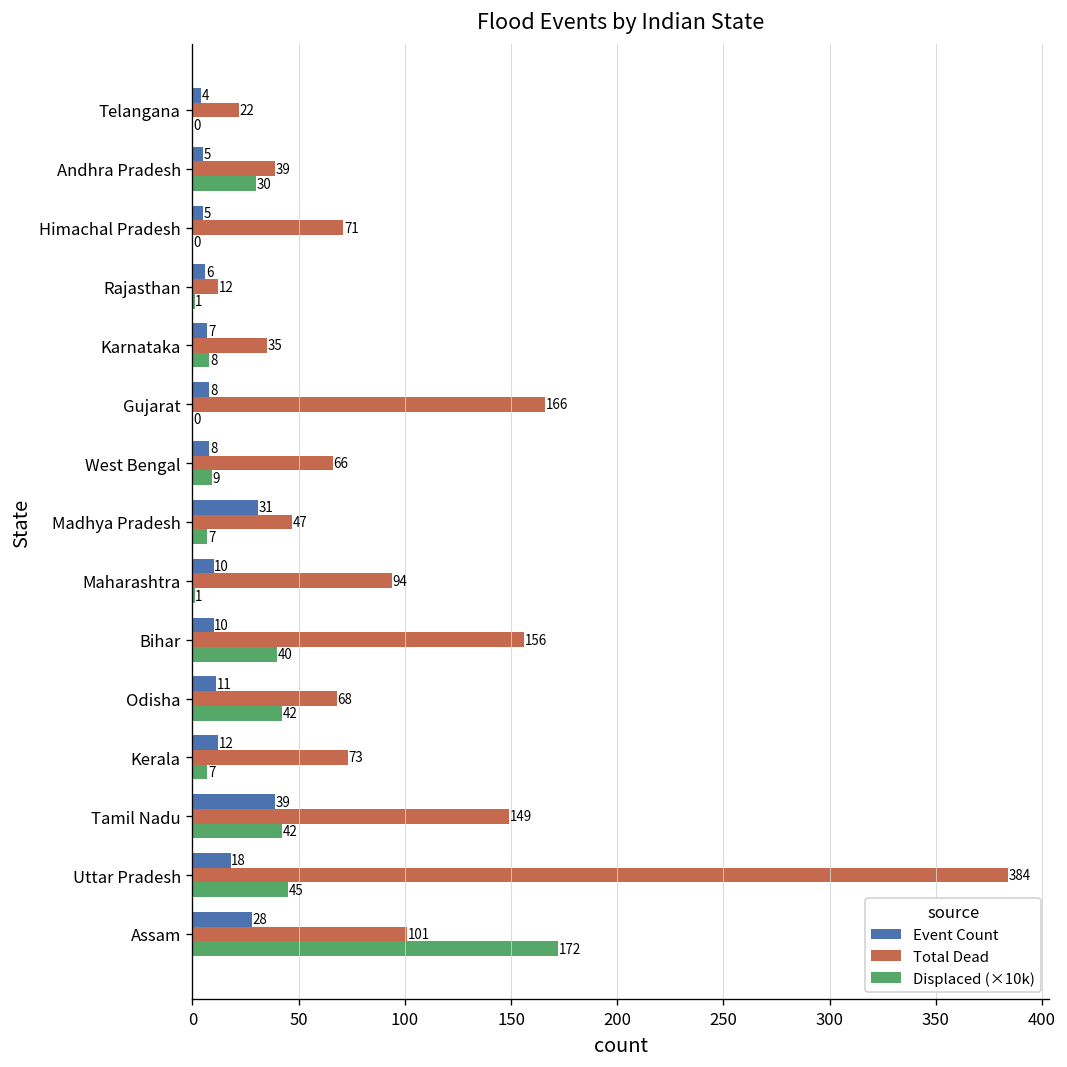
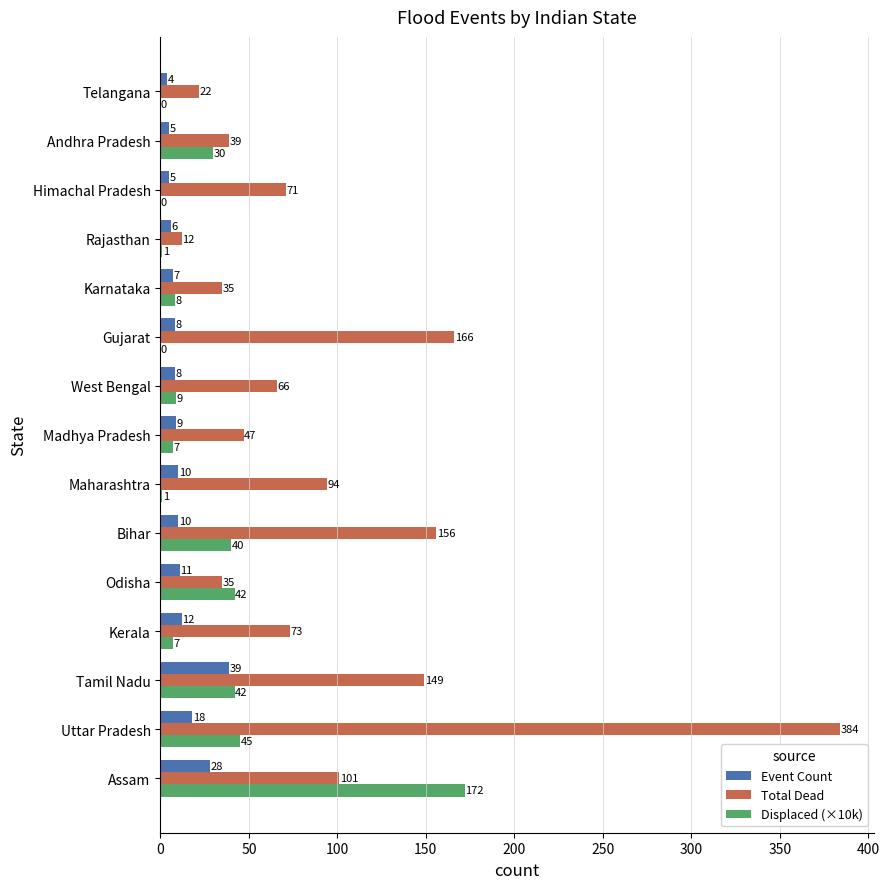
Event Count, Madhya Pradesh: 31 -> 9
Total Dead, Odisha: 68 -> 35
